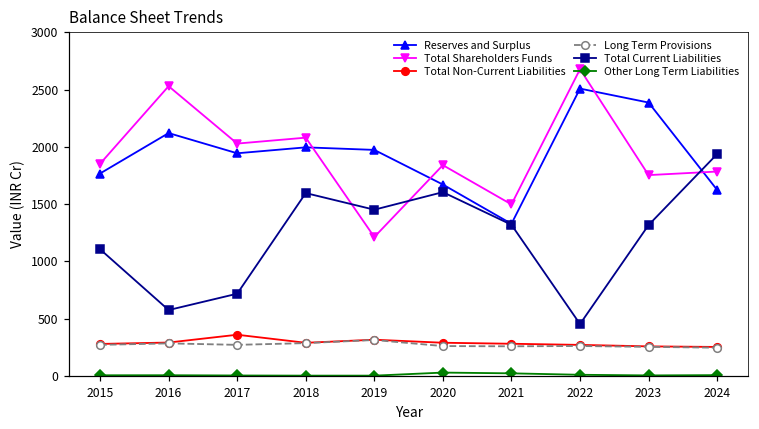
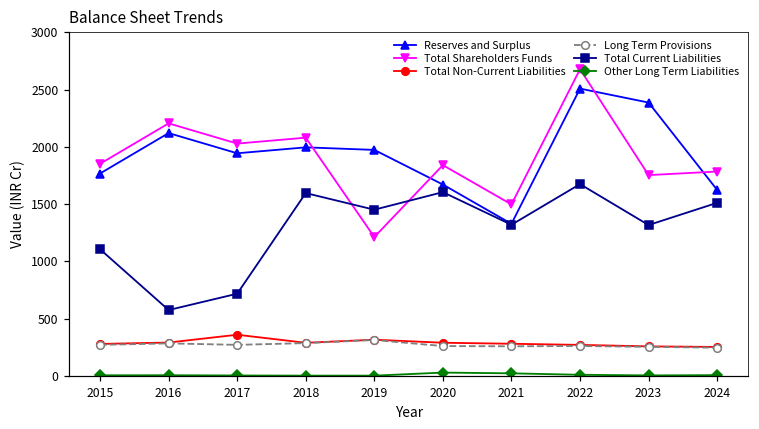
Total Shareholders Funds, 2016: 2530 -> 2200
Total Current Liabilities, 2022: 450 -> 1670
Total Current Liabilities, 2024: 1940 -> 1510
